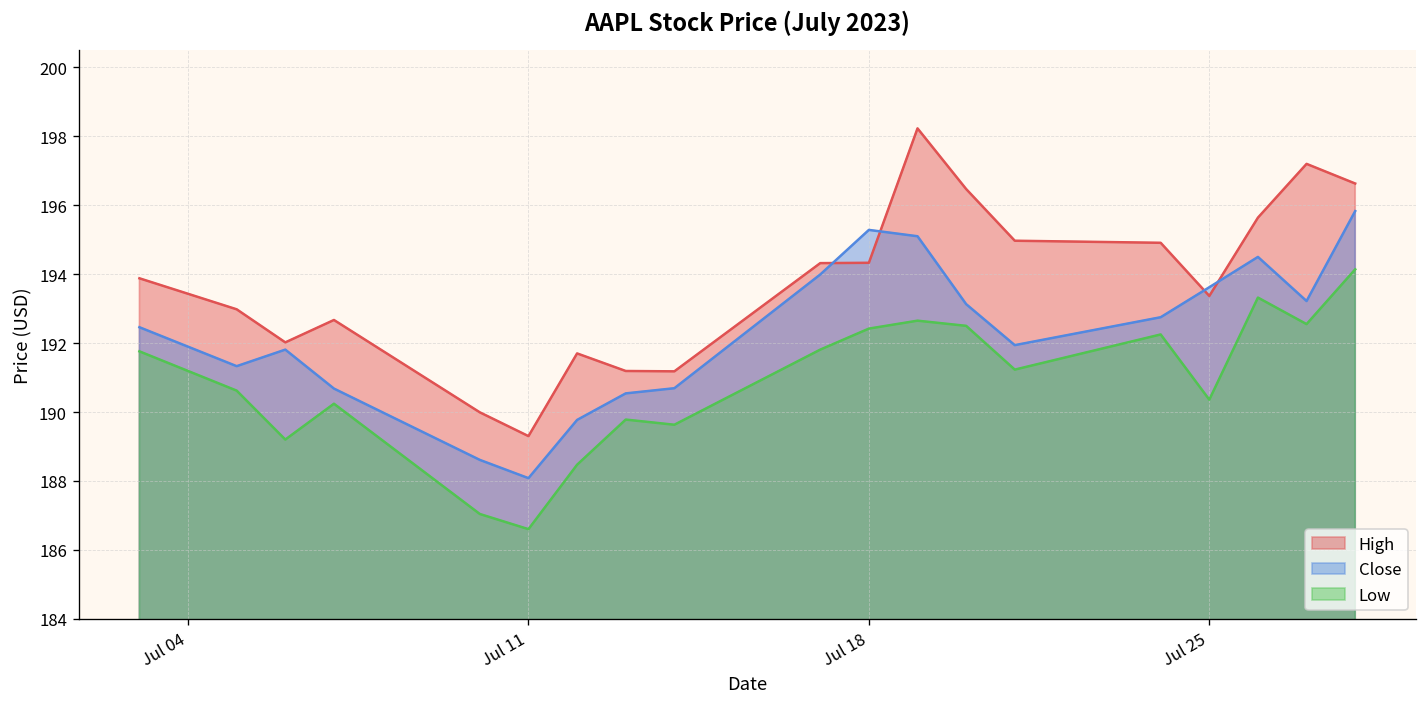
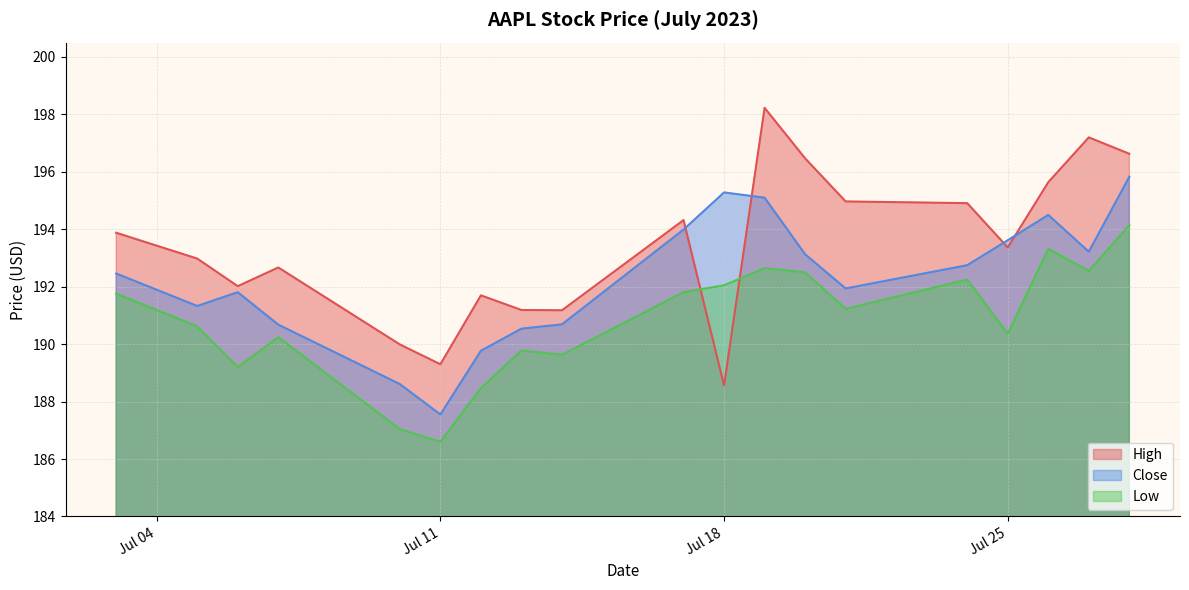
Close, Jul 11: 188.1 -> 187.6
High, Jul 18: 194.3 -> 188.6
Low, Jul 18: 192.4 -> 192.0
